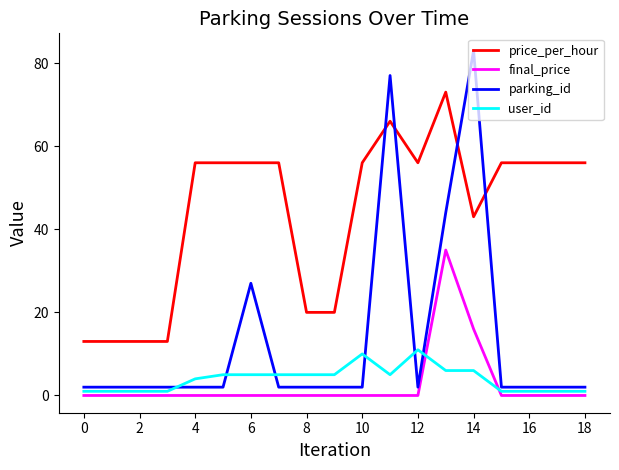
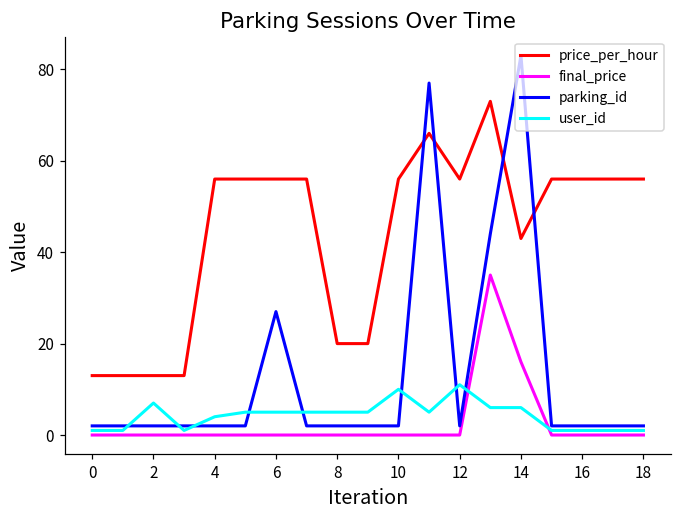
user_id, 2: 1 -> 7
